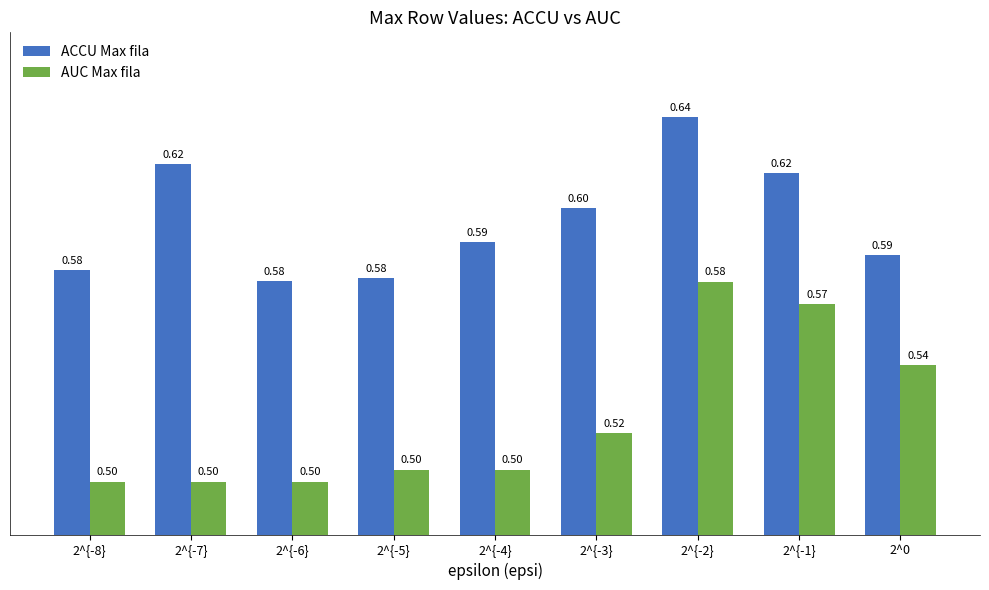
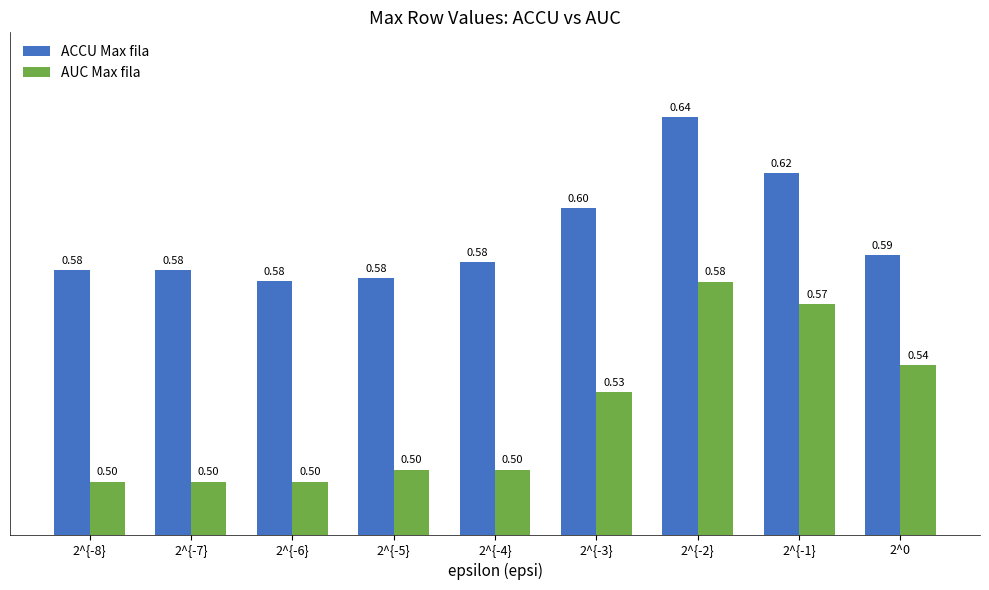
ACCU Max fila, 2^{-7}: 0.62 -> 0.58
ACCU Max fila, 2^{-4}: 0.59 -> 0.58
AUC Max fila, 2^{-3}: 0.52 -> 0.53
